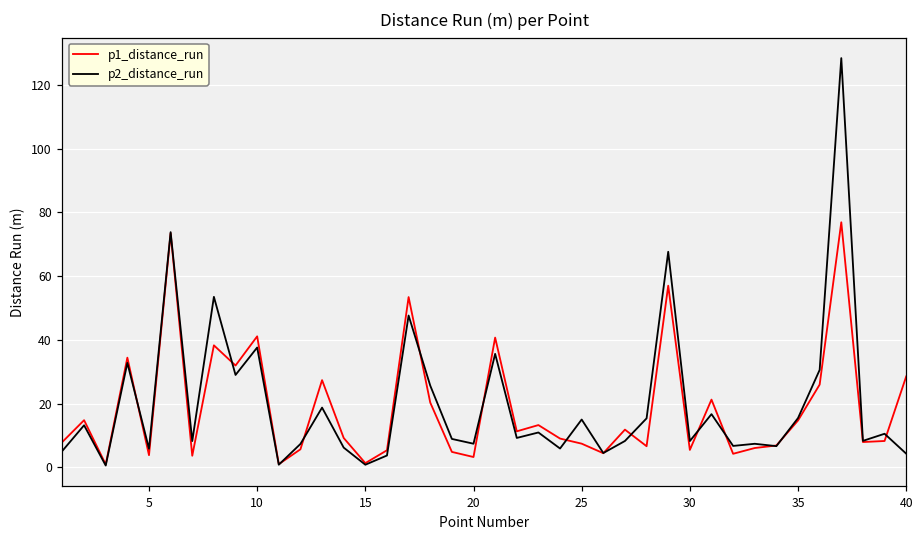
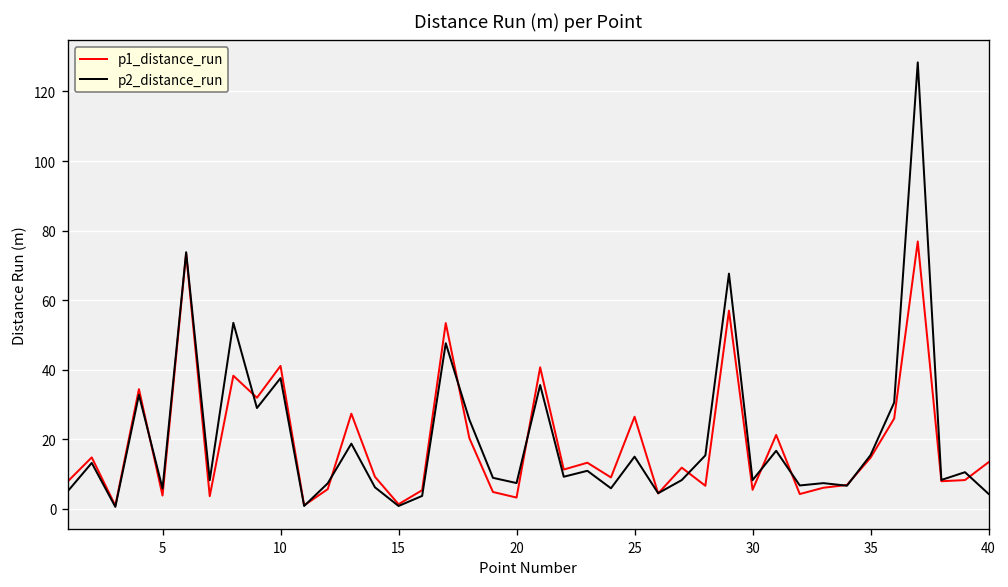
p1_distance_run, 25: 7 -> 26
p1_distance_run, 40: 29 -> 13
